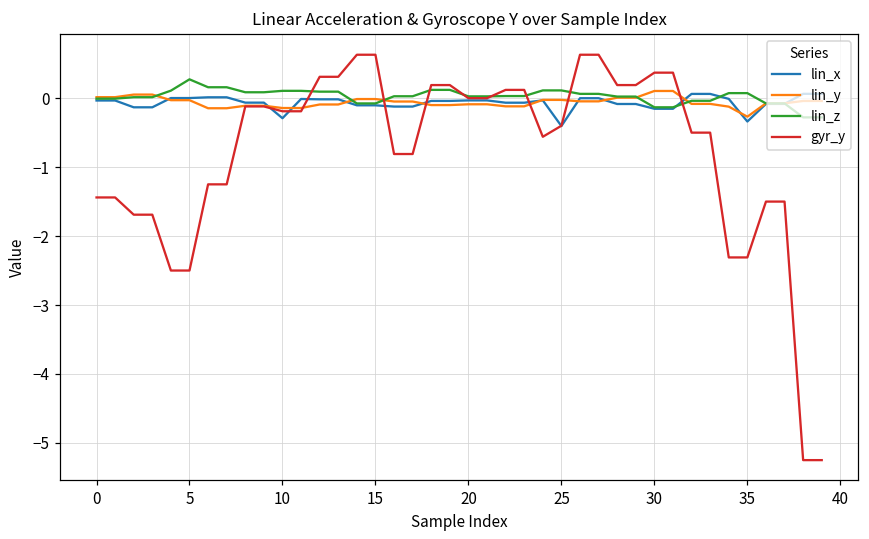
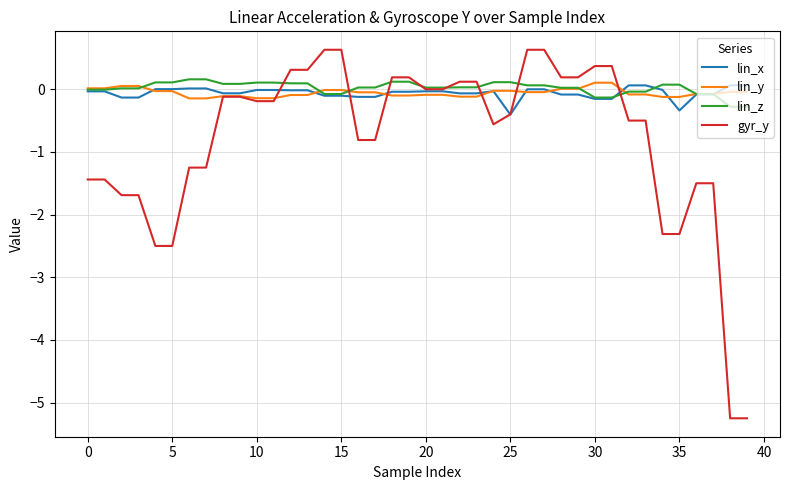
lin_z, 5: 0.3 -> 0.1
lin_x, 10: -0.3 -> 0.0
lin_y, 35: -0.3 -> -0.1
